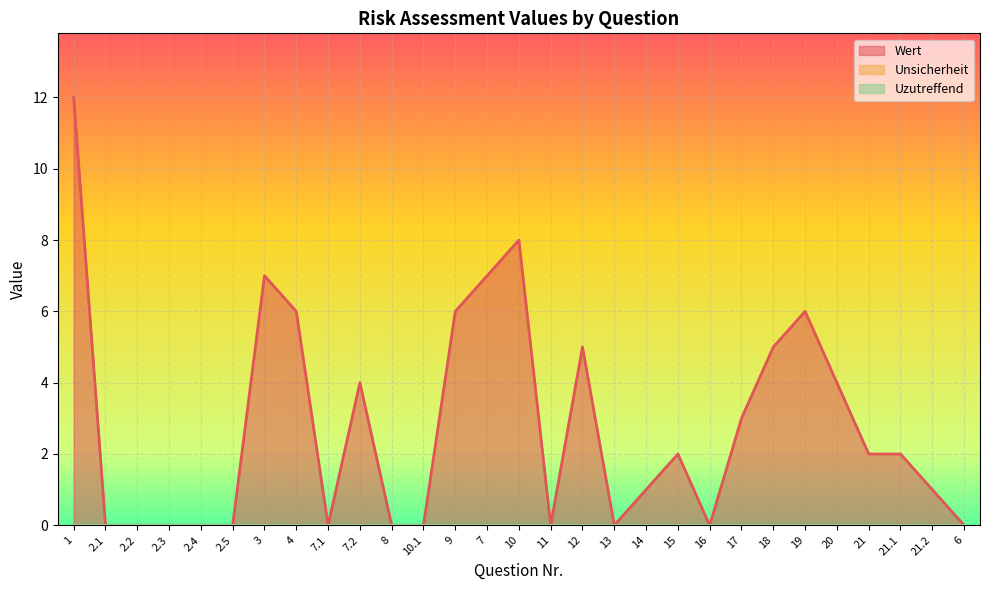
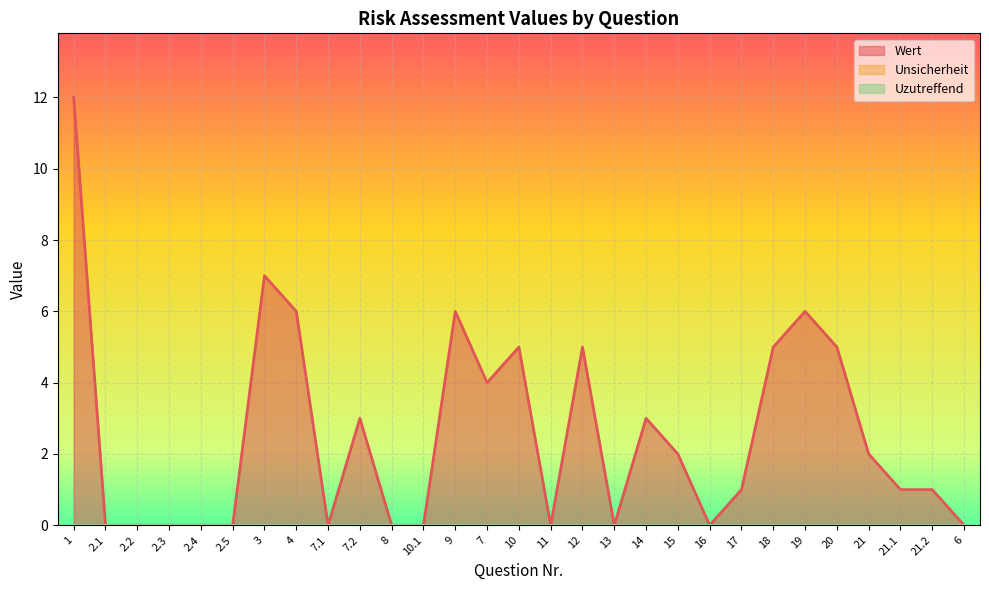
Wert, 7.2: 4 -> 3
Wert, 7: 7 -> 4
Wert, 10: 8 -> 5
Wert, 14: 1 -> 3
Wert, 17: 3 -> 1
Wert, 20: 4 -> 5
Wert, 21.1: 2 -> 1
